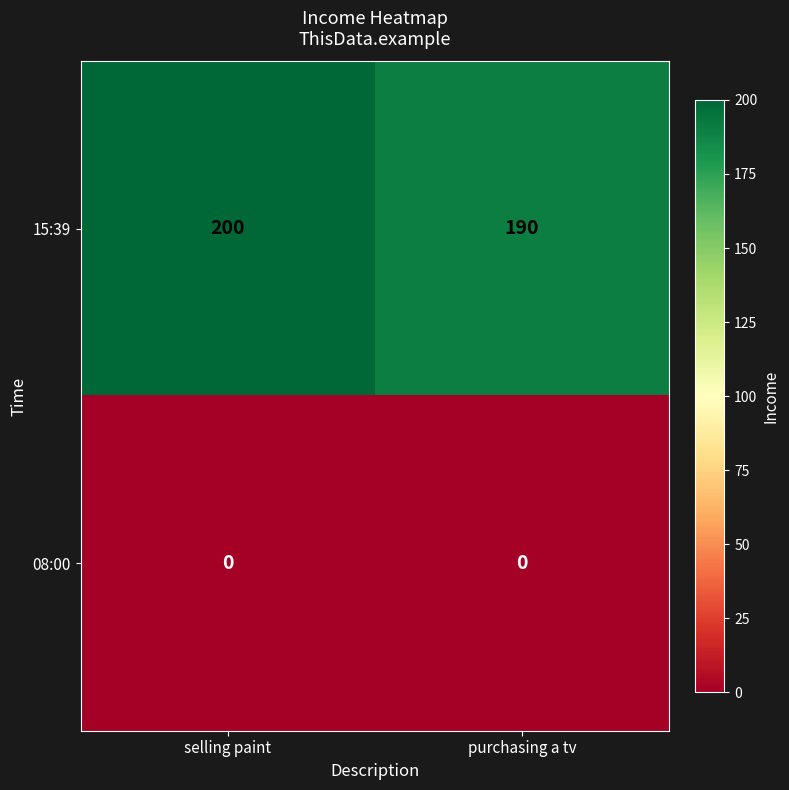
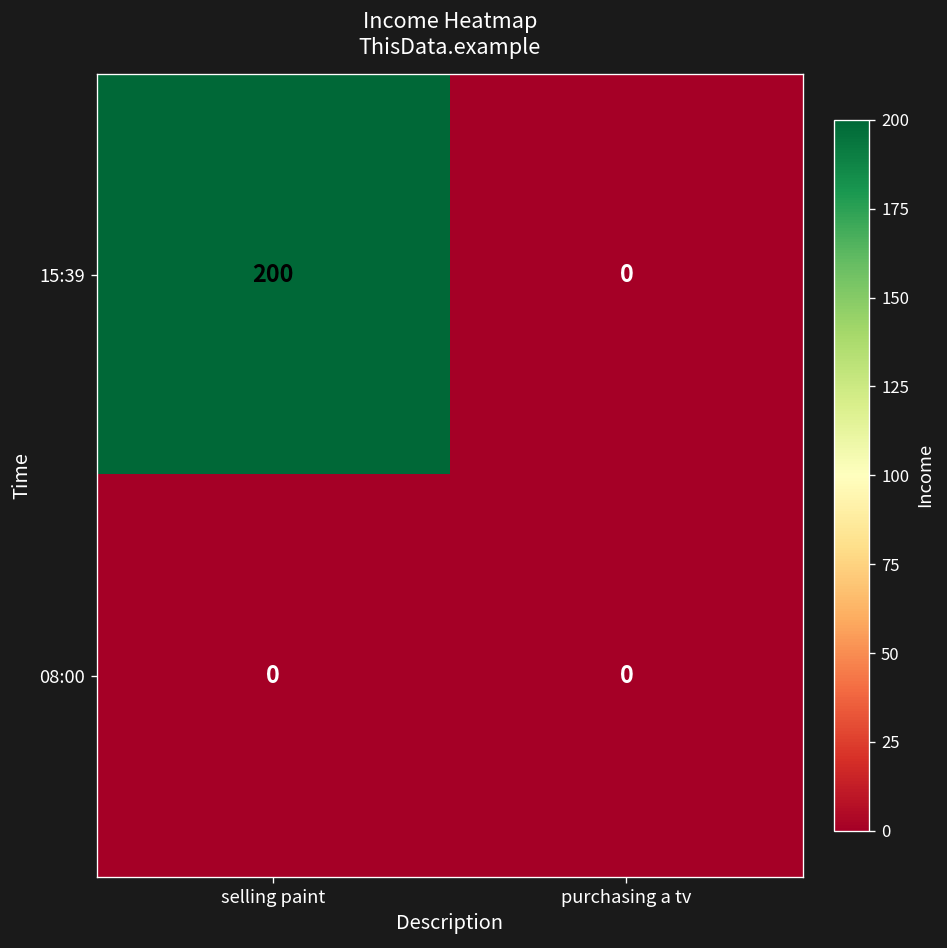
15:39, purchasing a tv: 190 -> 0
